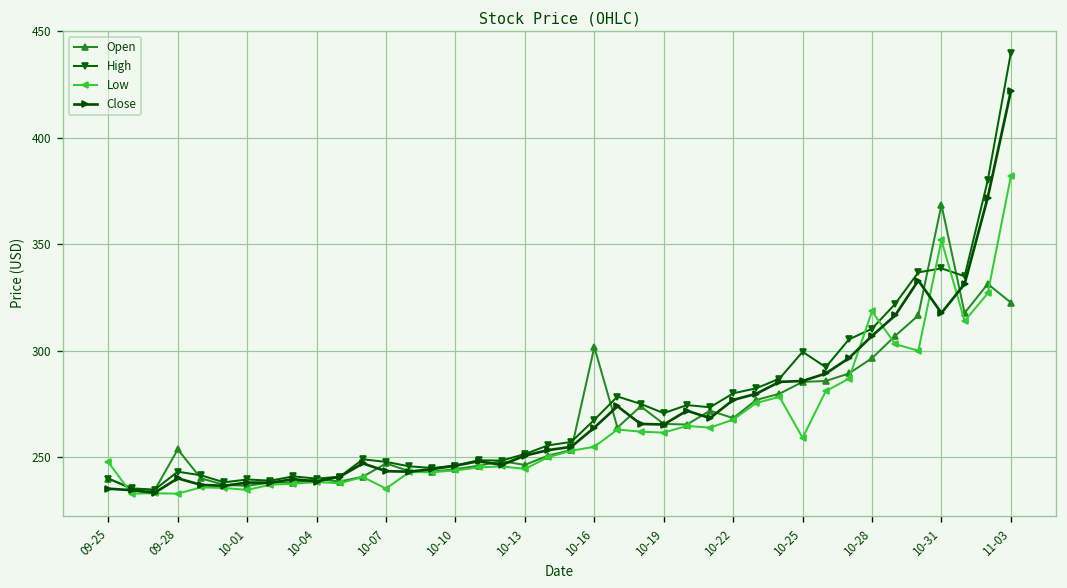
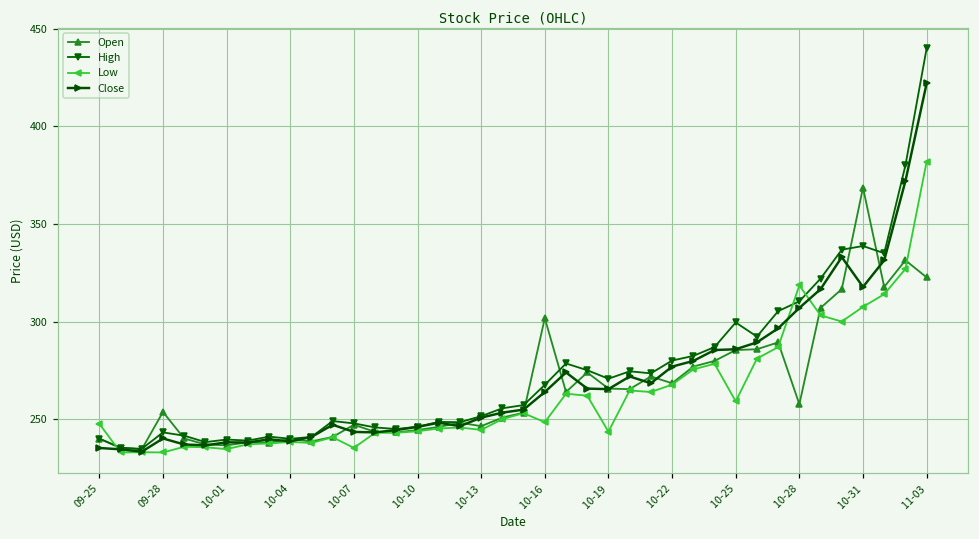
Low, 10-16: 255 -> 248
Low, 10-19: 262 -> 244
Open, 10-28: 297 -> 258
Low, 10-31: 352 -> 308
